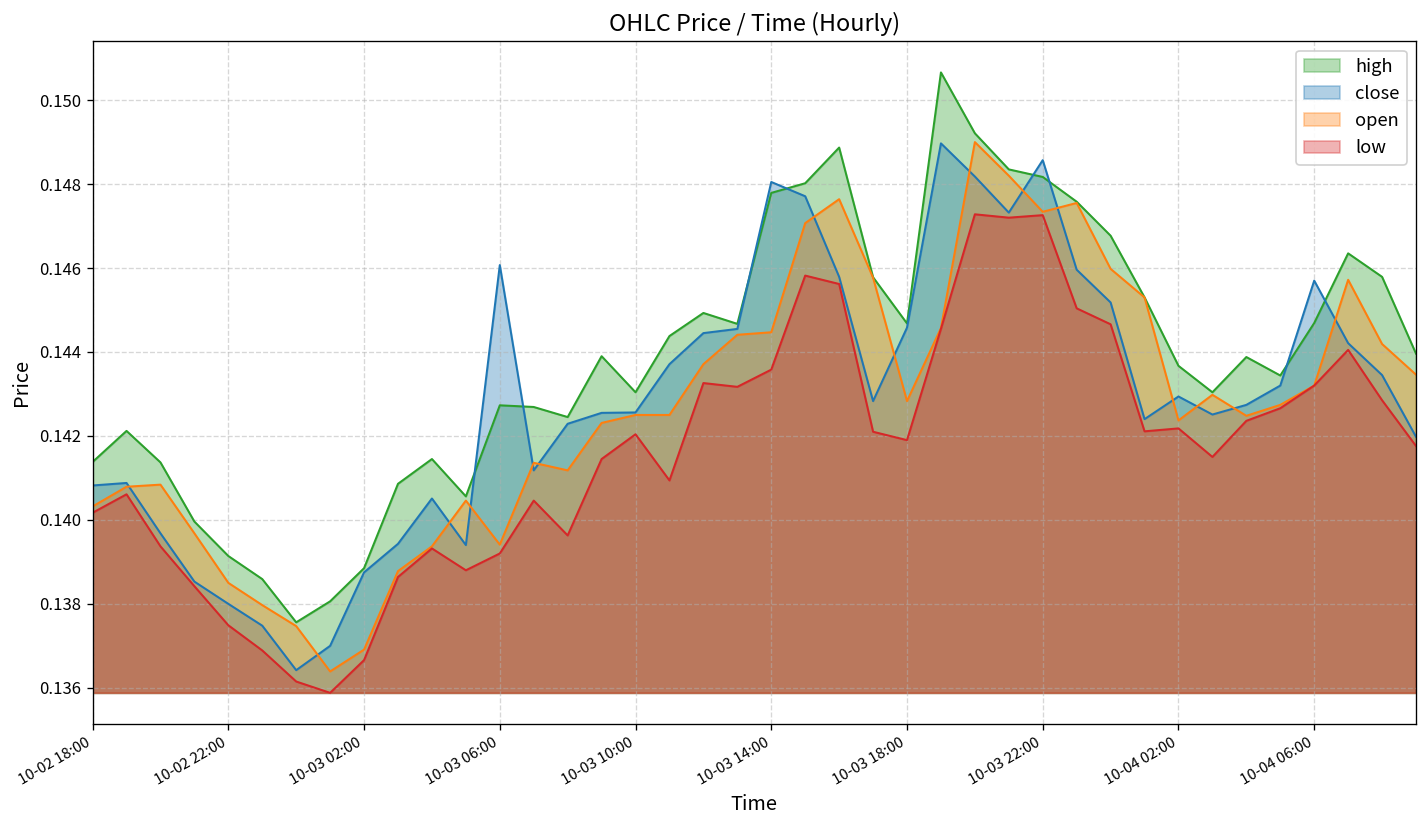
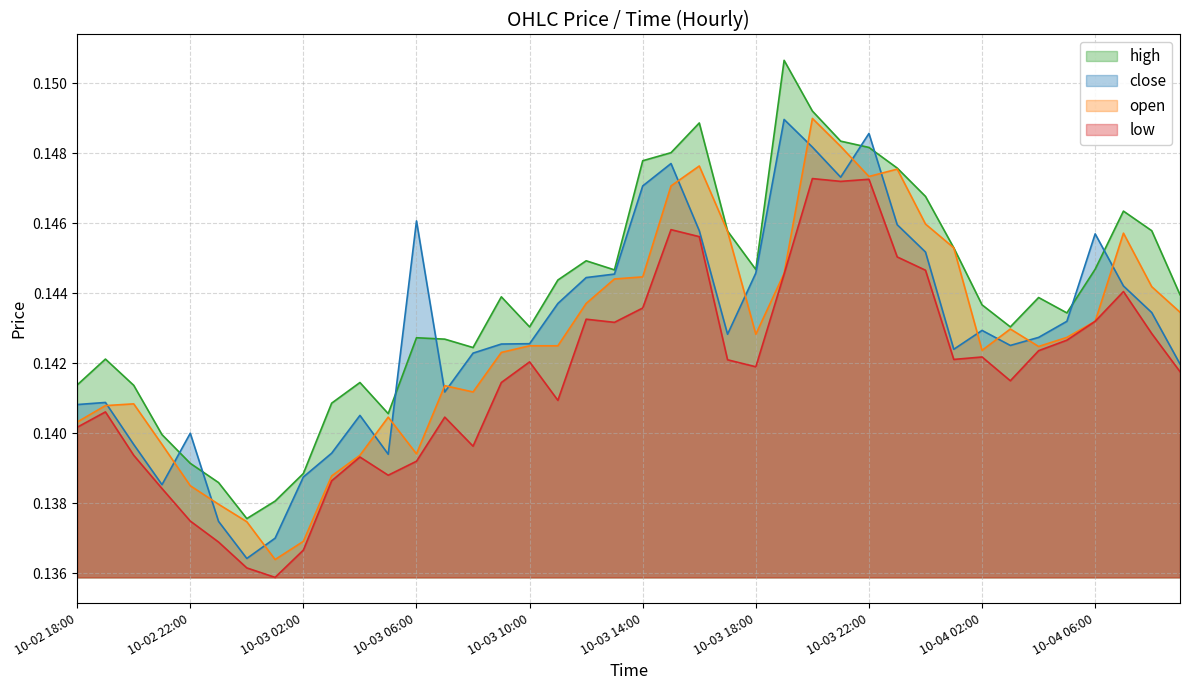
close, 10-02 22:00: 0.138 -> 0.140
close, 10-03 14:00: 0.1481 -> 0.1471
